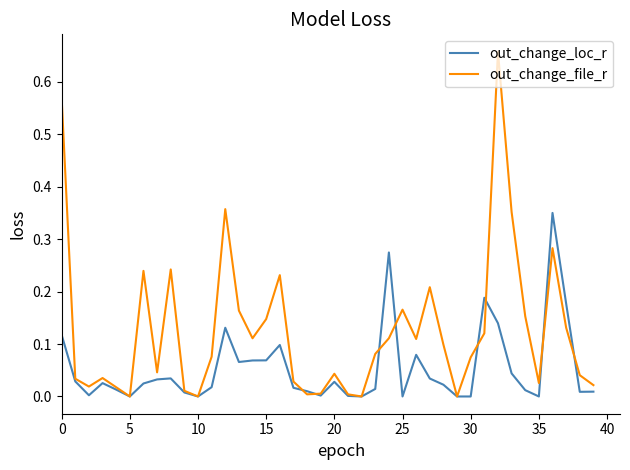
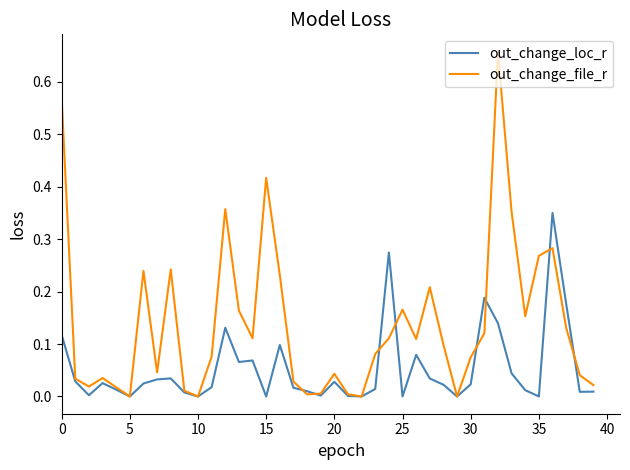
out_change_loc_r, 15: 0.07 -> 0.00
out_change_file_r, 15: 0.15 -> 0.42
out_change_loc_r, 30: 0.00 -> 0.02
out_change_file_r, 35: 0.03 -> 0.27
